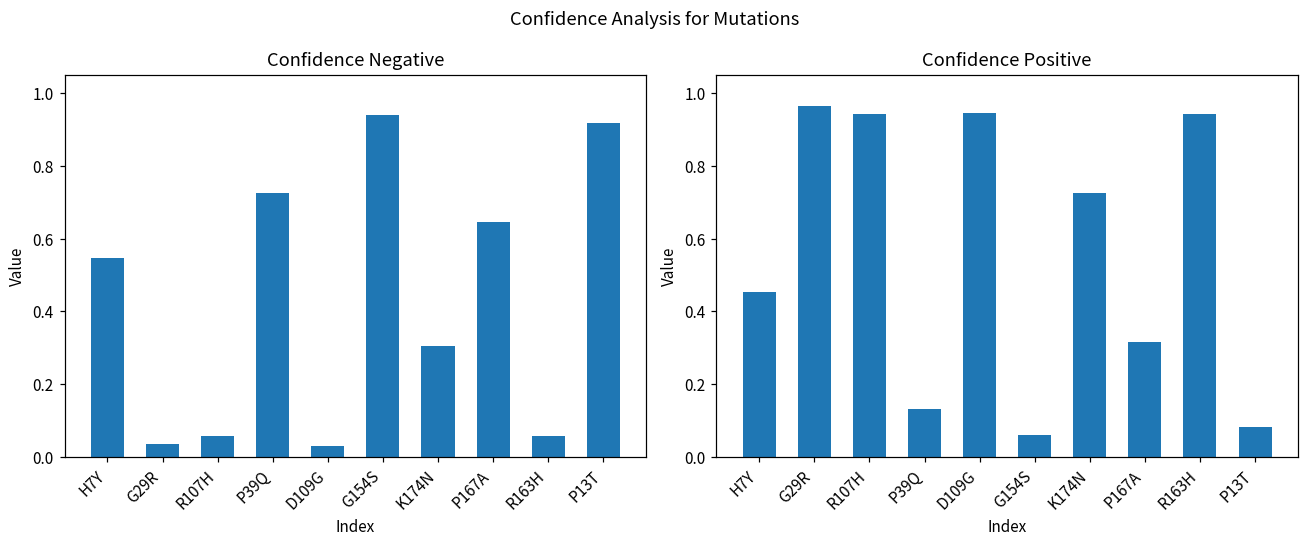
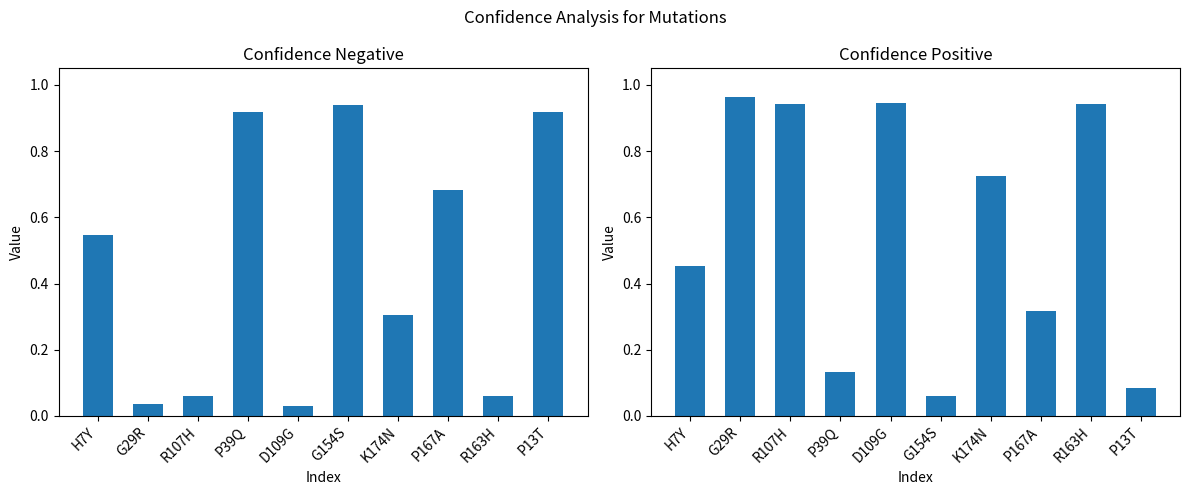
Confidence Negative, P39Q: 0.72 -> 0.92
Confidence Negative, P167A: 0.65 -> 0.68
